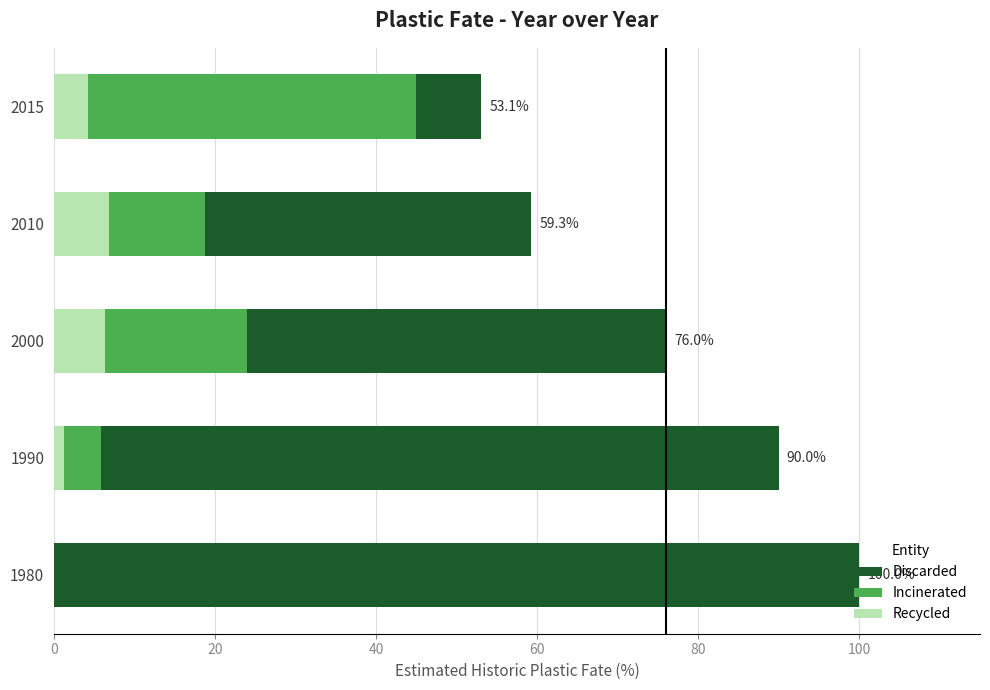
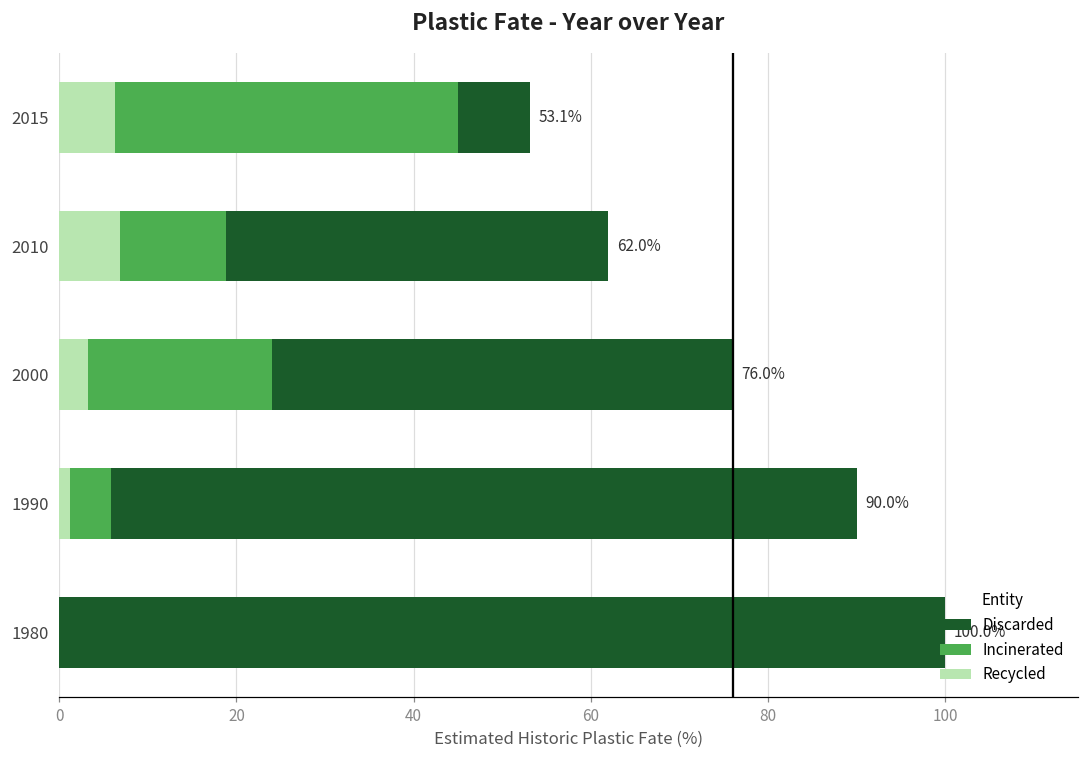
Recycled, 2015: 4 -> 6
Discarded, 2010: 59.3% -> 62.0%
Recycled, 2000: 6 -> 3
